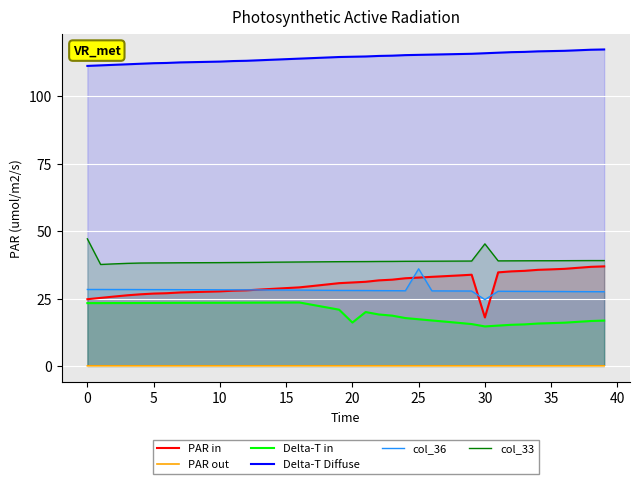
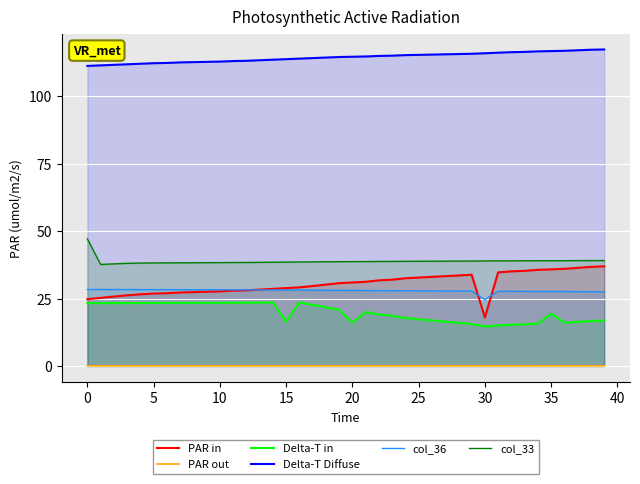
Delta-T in, 15: 24 -> 16
col_36, 25: 36 -> 28
col_33, 30: 45 -> 39
Delta-T in, 35: 16 -> 19
